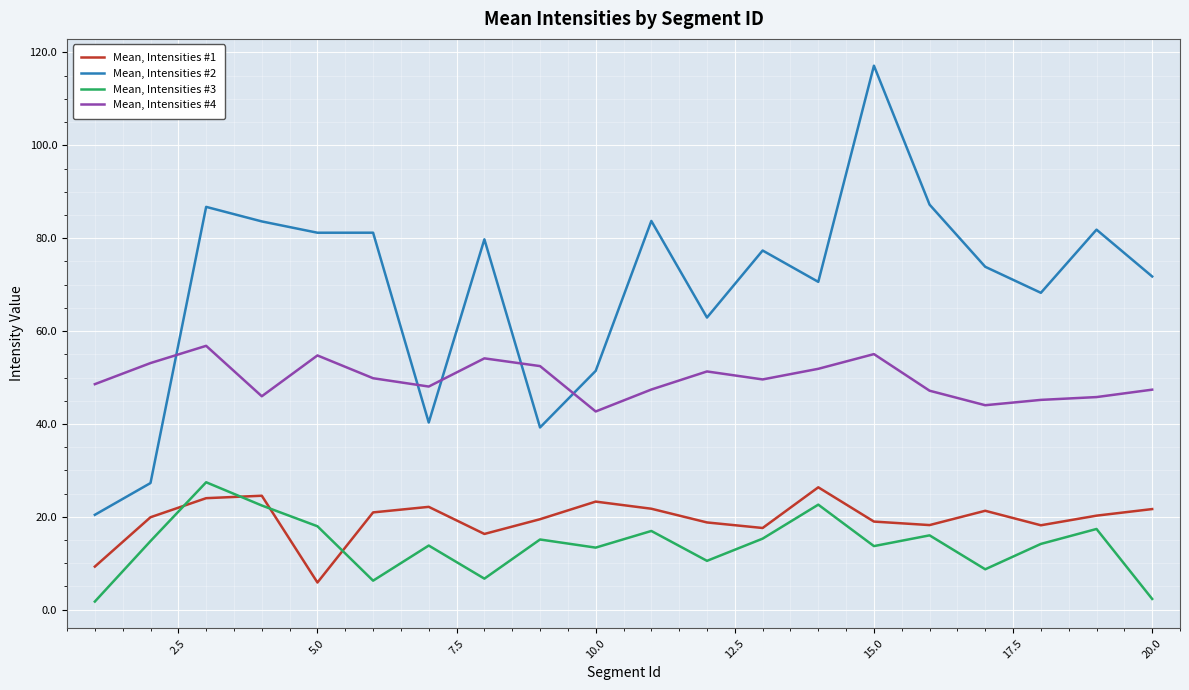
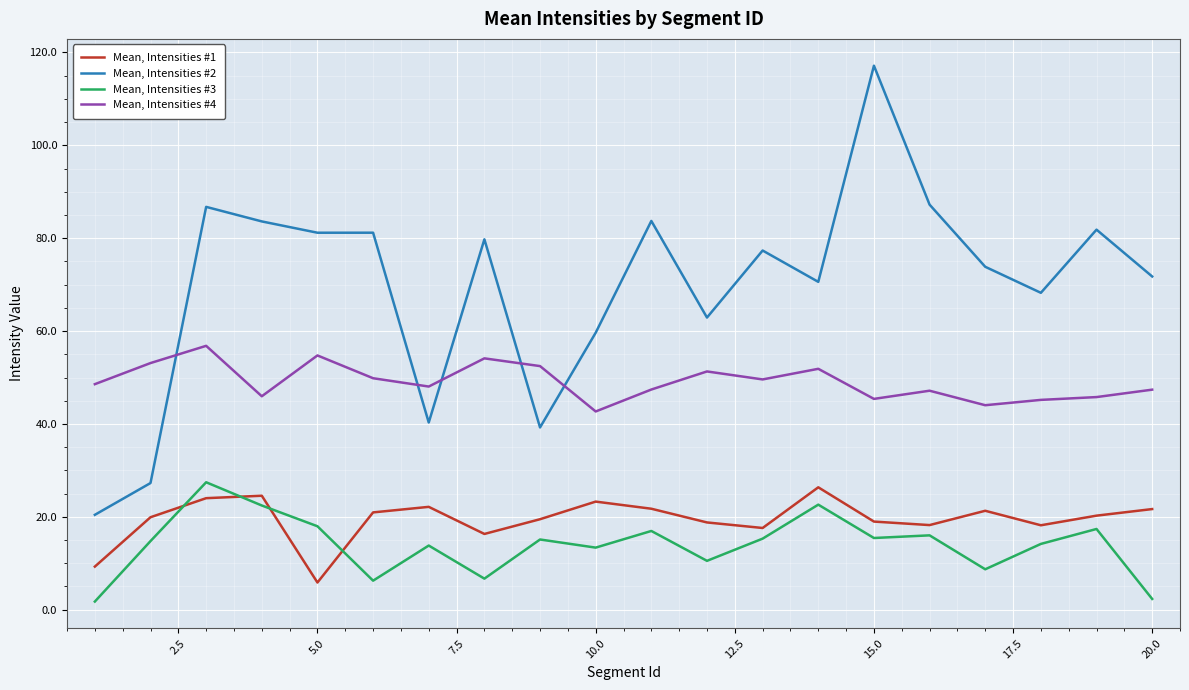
Mean, Intensities #2, 10.0: 51 -> 60
Mean, Intensities #3, 15.0: 14 -> 15
Mean, Intensities #4, 15.0: 55 -> 45
